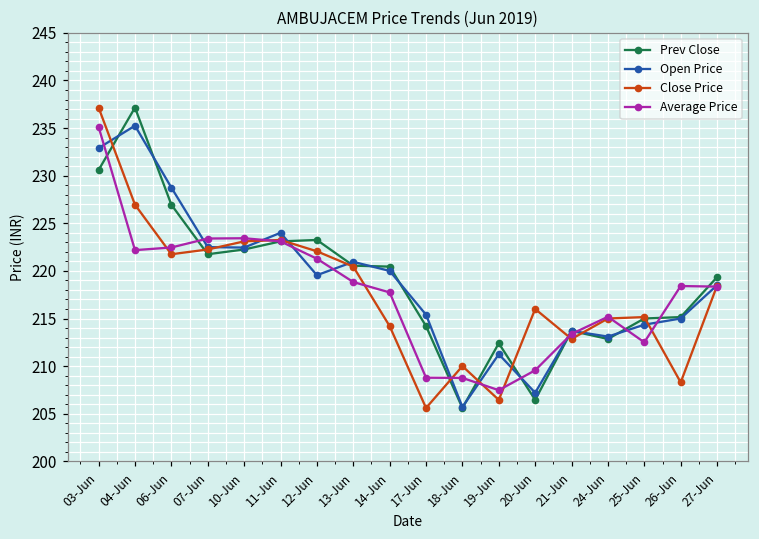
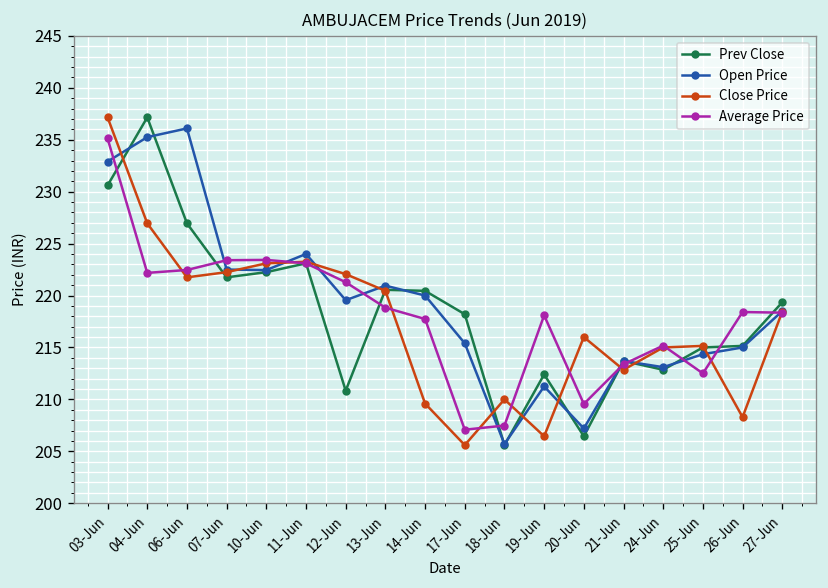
Open Price, 06-Jun: 229 -> 236
Prev Close, 12-Jun: 223 -> 211
Close Price, 14-Jun: 214 -> 210
Prev Close, 17-Jun: 214 -> 218
Average Price, 17-Jun: 209 -> 207
Average Price, 18-Jun: 209 -> 207
Average Price, 19-Jun: 207 -> 218
